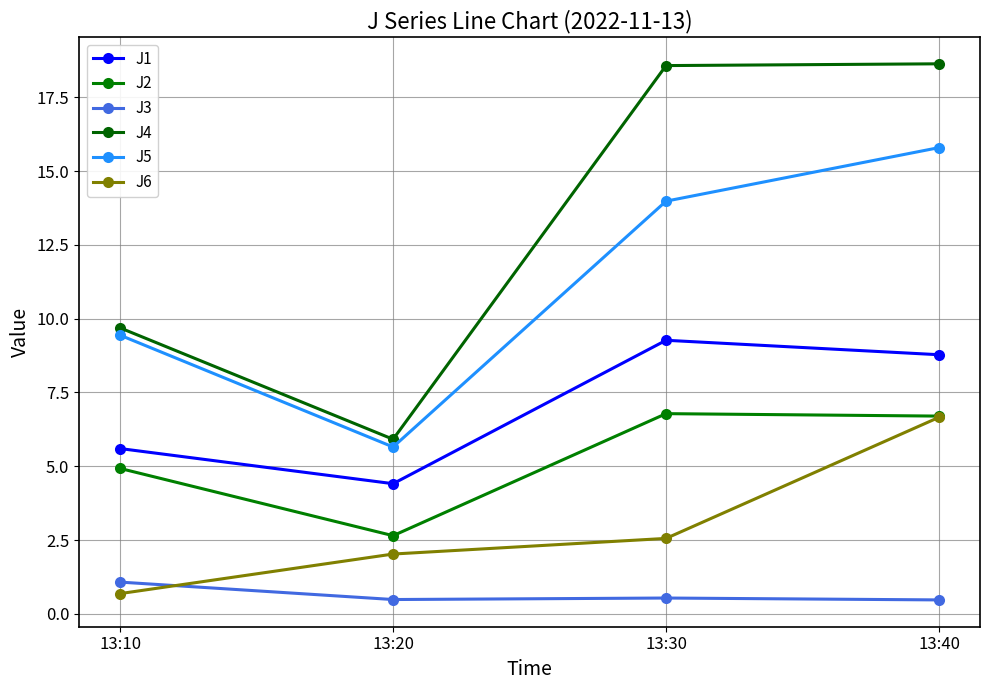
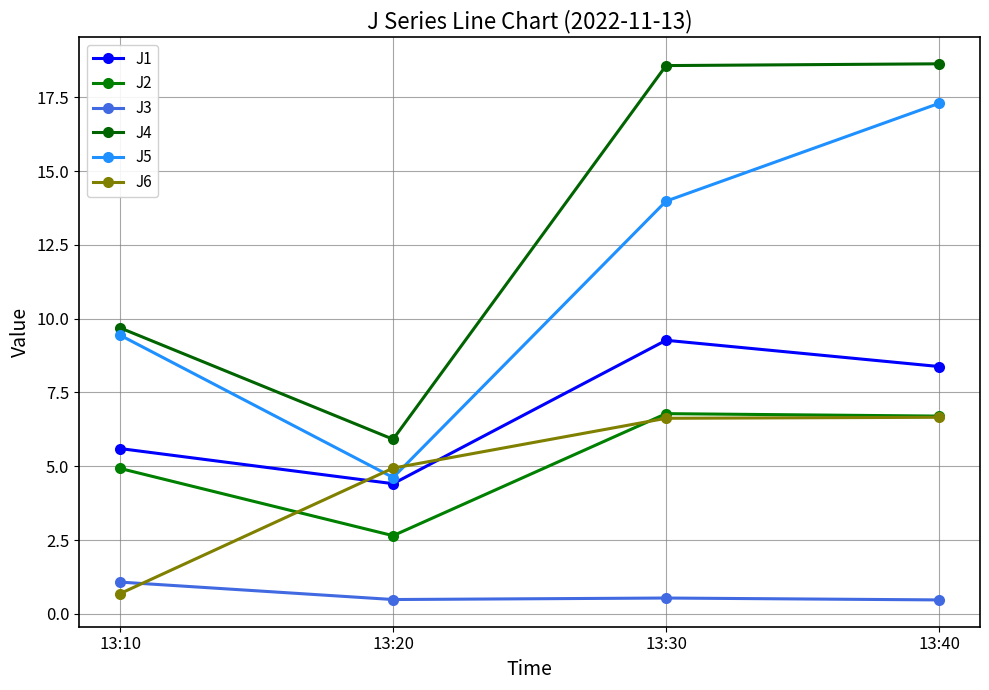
J5, 13:20: 5.7 -> 4.6
J6, 13:20: 2.0 -> 4.9
J6, 13:30: 2.6 -> 6.6
J1, 13:40: 8.8 -> 8.4
J5, 13:40: 15.8 -> 17.3
